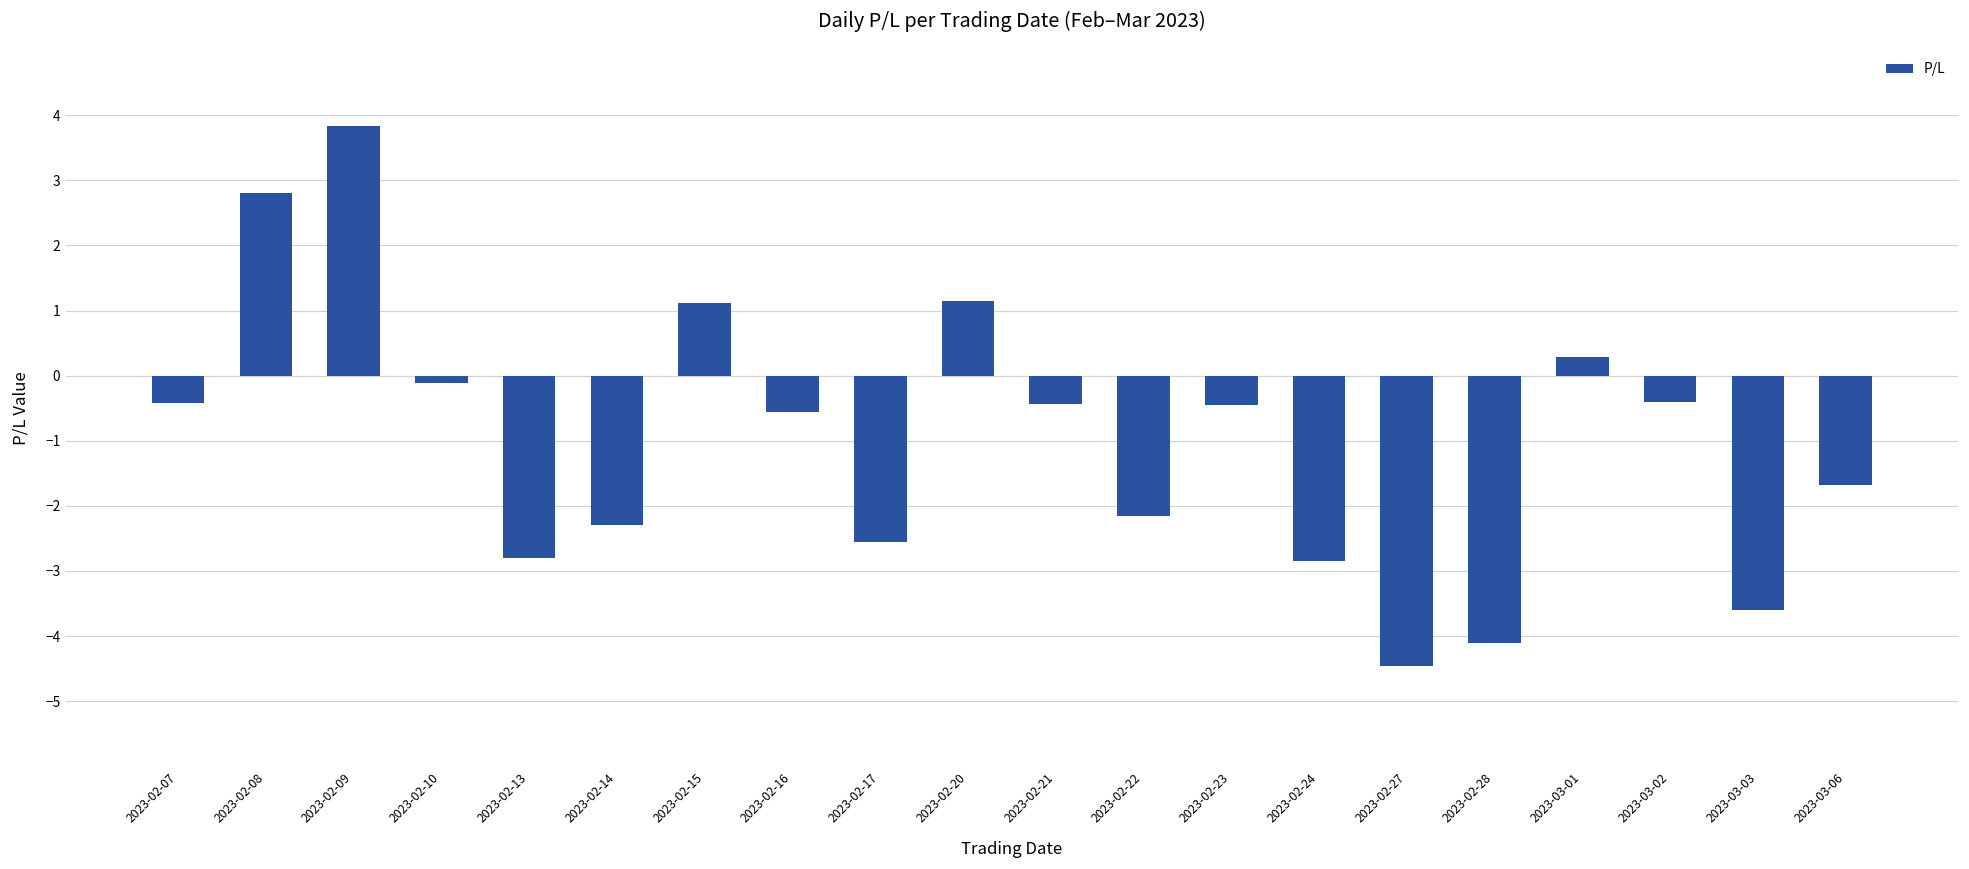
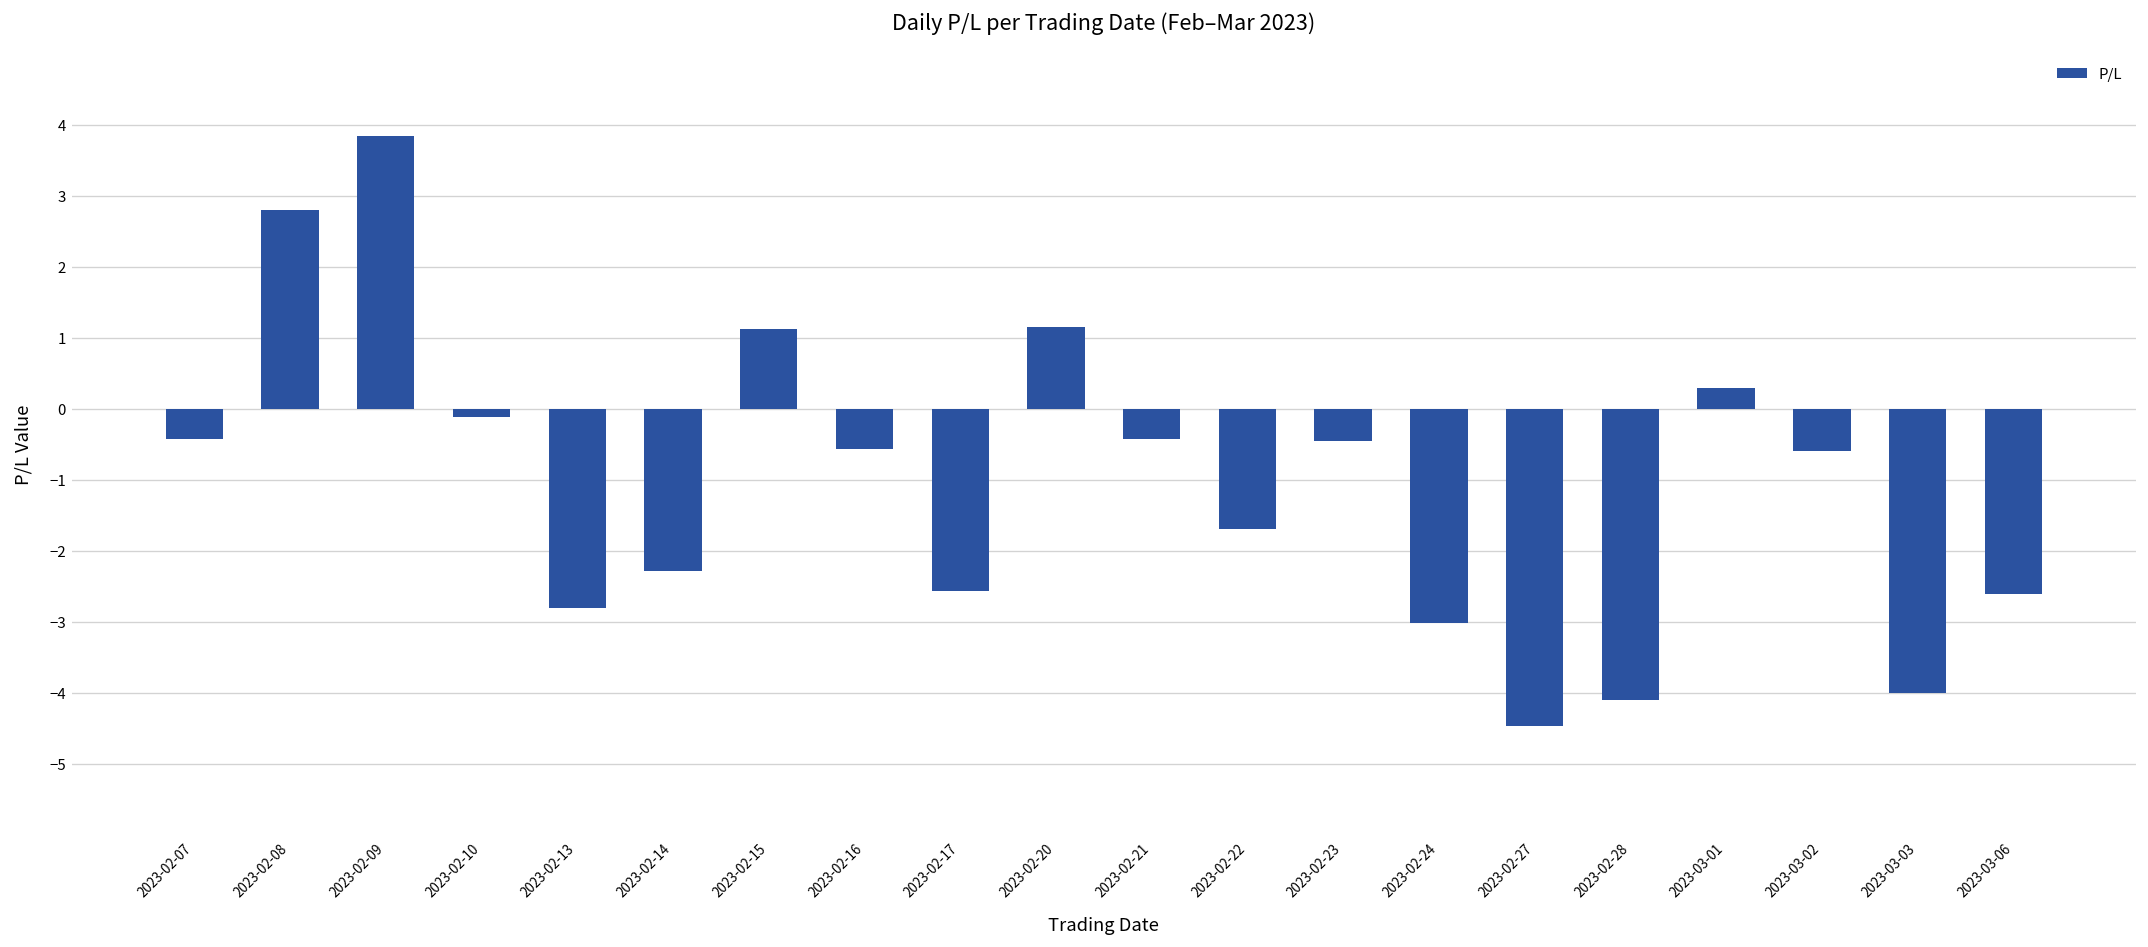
2023-02-22: -2.2 -> -1.7
2023-02-24: -2.8 -> -3.0
2023-03-02: -0.4 -> -0.6
2023-03-03: -3.6 -> -4.0
2023-03-06: -1.7 -> -2.6
